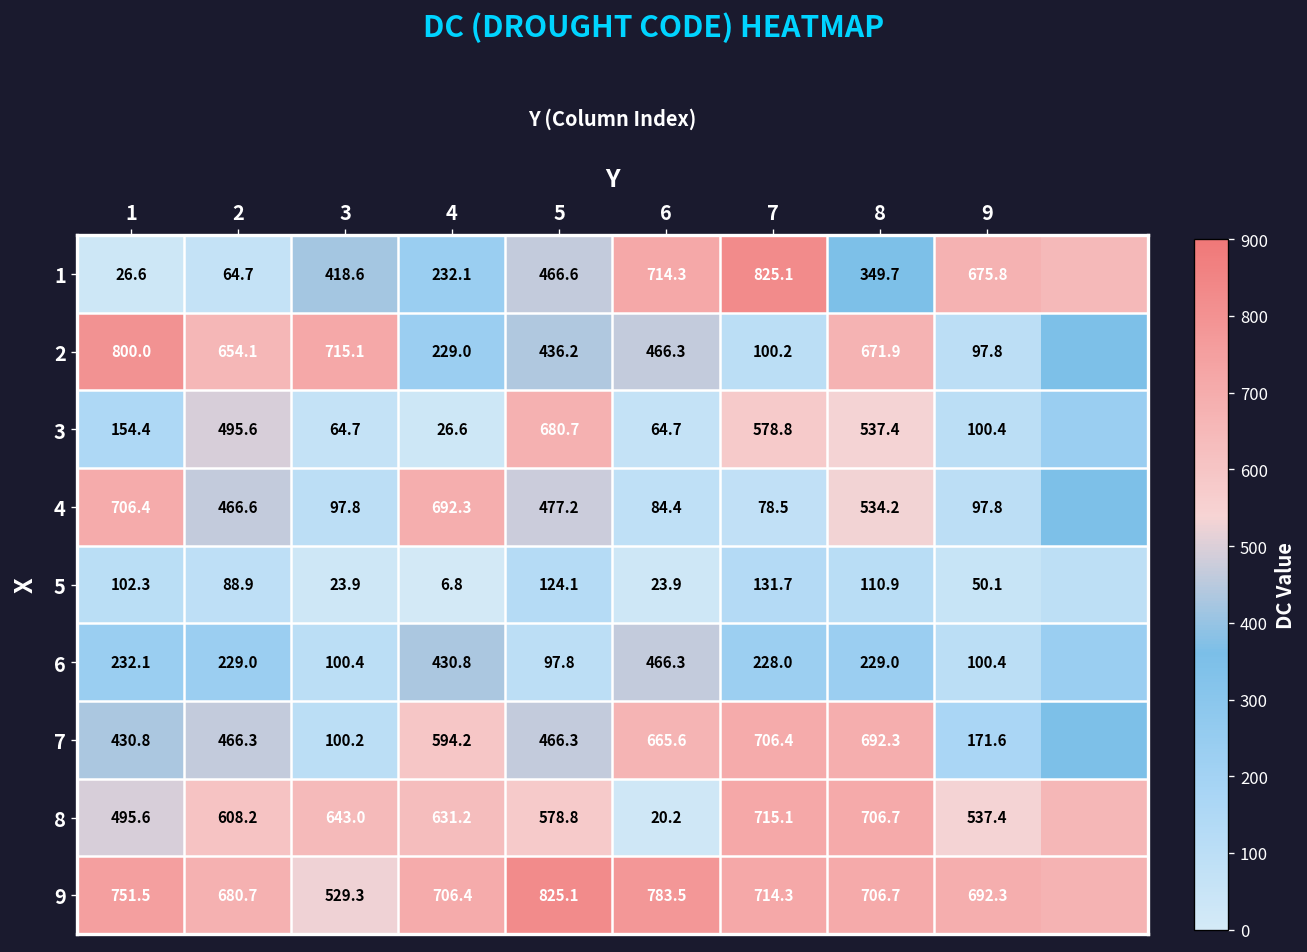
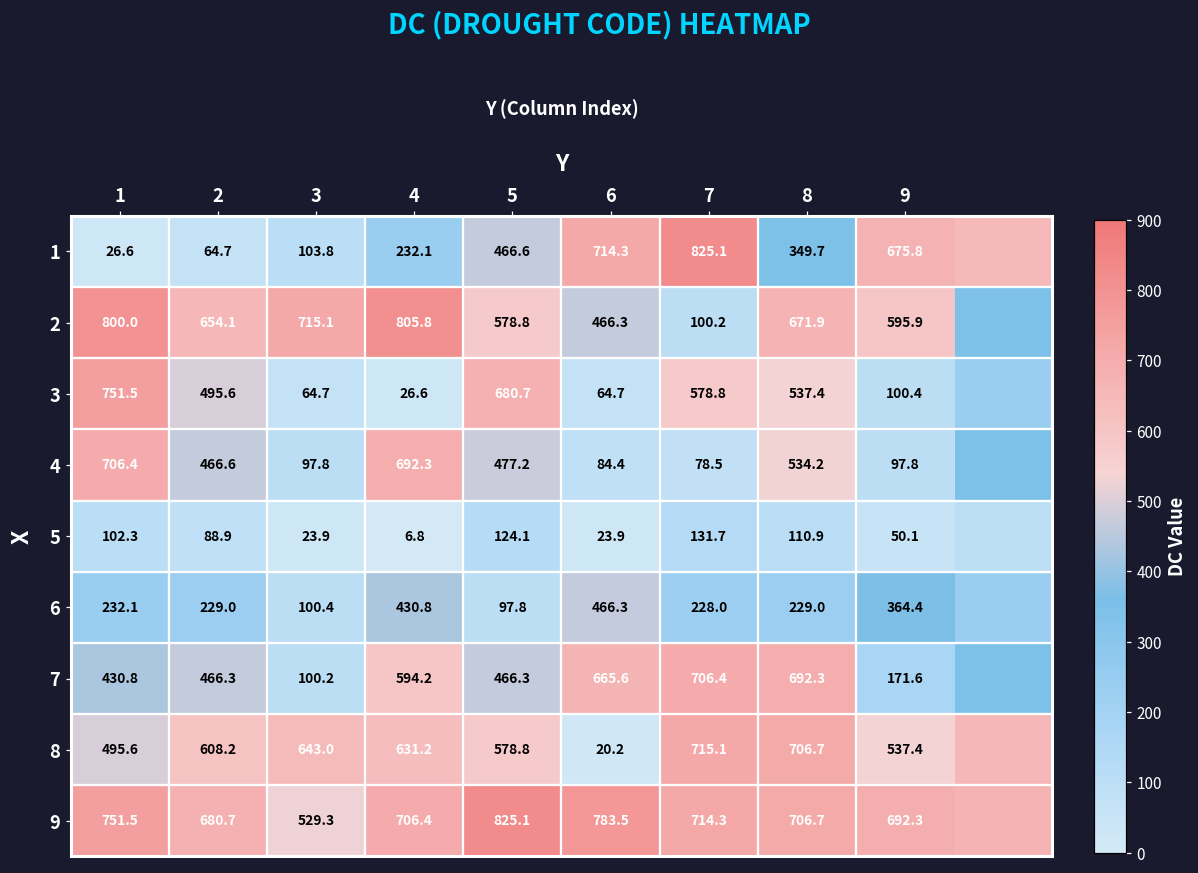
1, 3: 418.6 -> 103.8
2, 4: 229.0 -> 805.8
2, 5: 436.2 -> 578.8
2, 9: 97.8 -> 595.9
3, 1: 154.4 -> 751.5
6, 9: 100.4 -> 364.4
